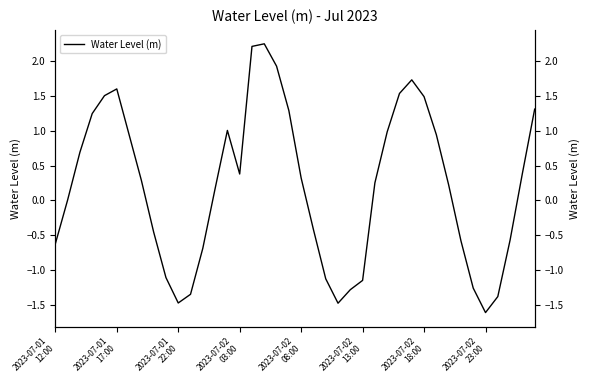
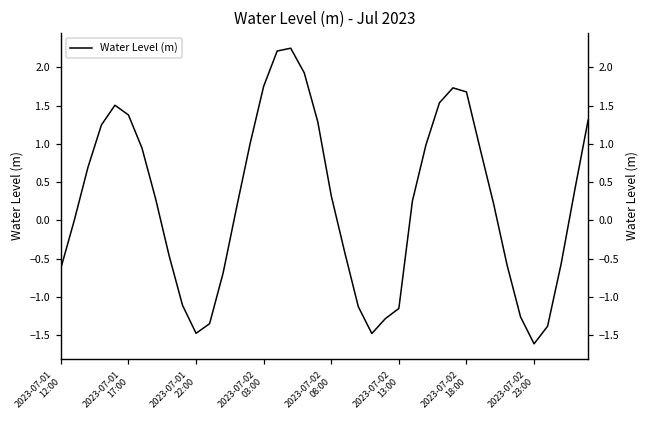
2023-07-01 17:00: 1.6 -> 1.4
2023-07-02 03:00: 0.4 -> 1.8
2023-07-02 18:00: 1.5 -> 1.7
